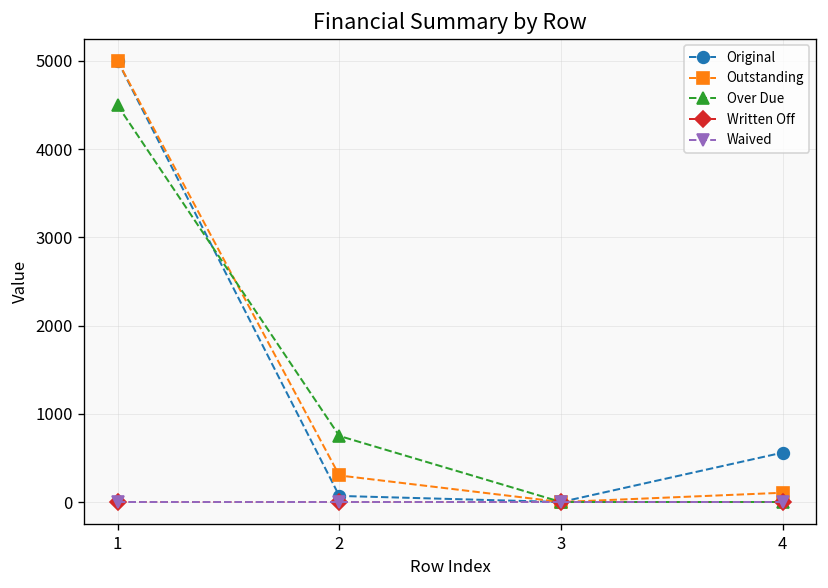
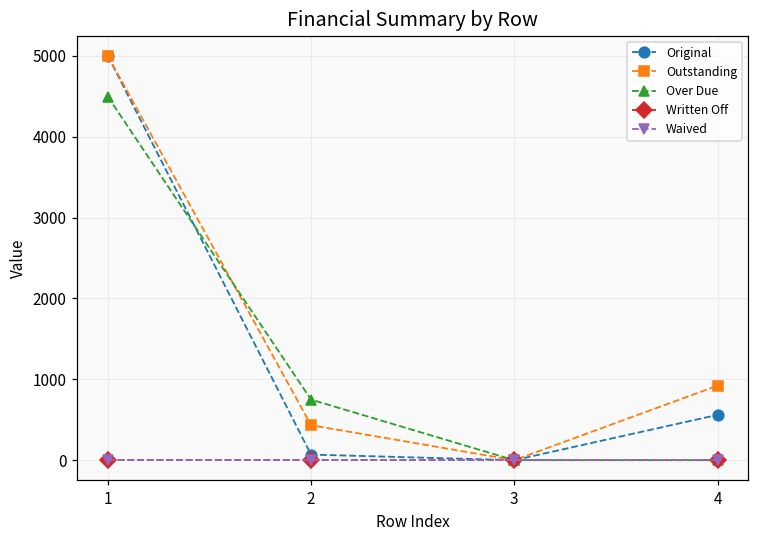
Outstanding, 2: 300 -> 400
Outstanding, 4: 100 -> 900
